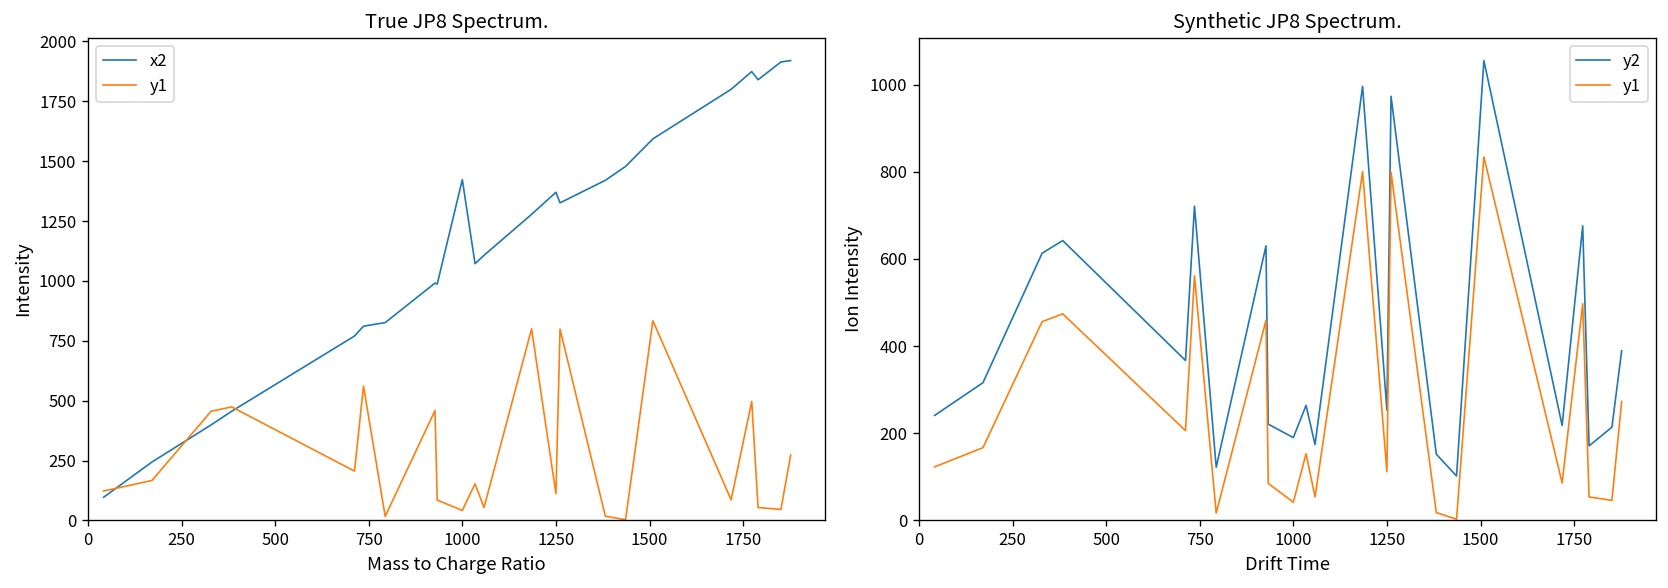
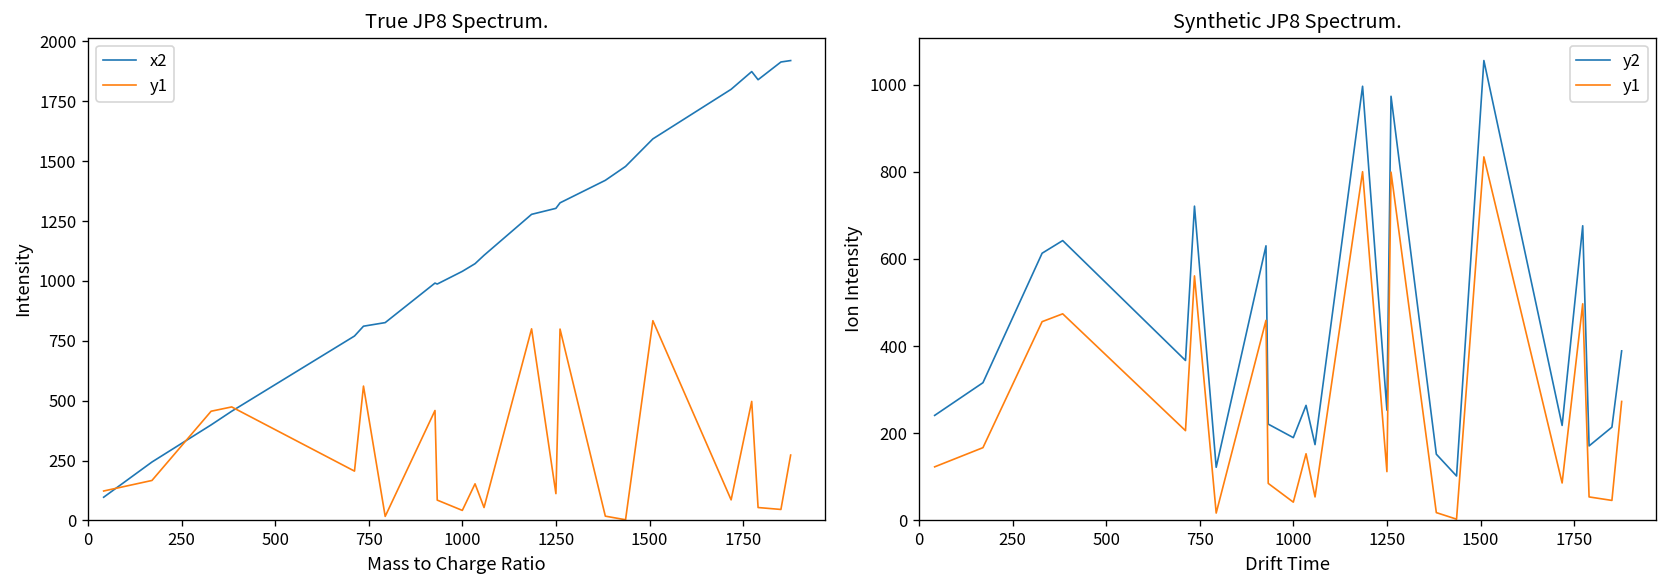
True JP8 Spectrum., x2, 1000: 1420 -> 1040
True JP8 Spectrum., x2, 1250: 1370 -> 1300
